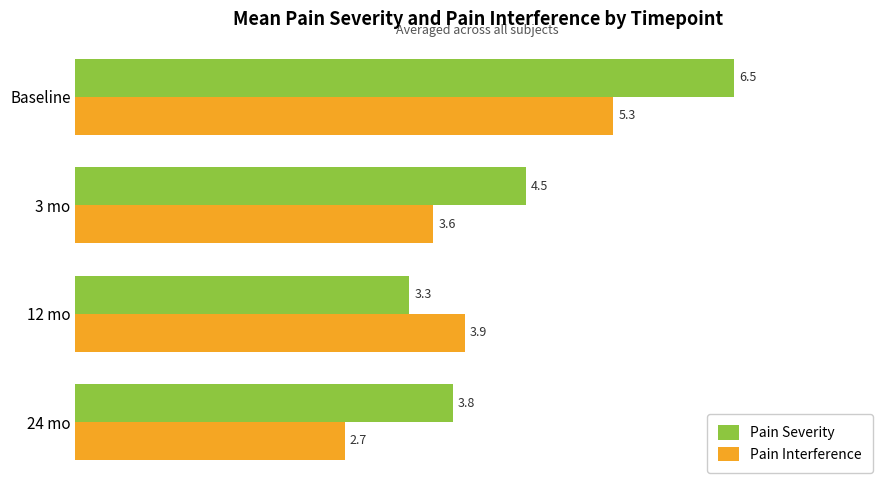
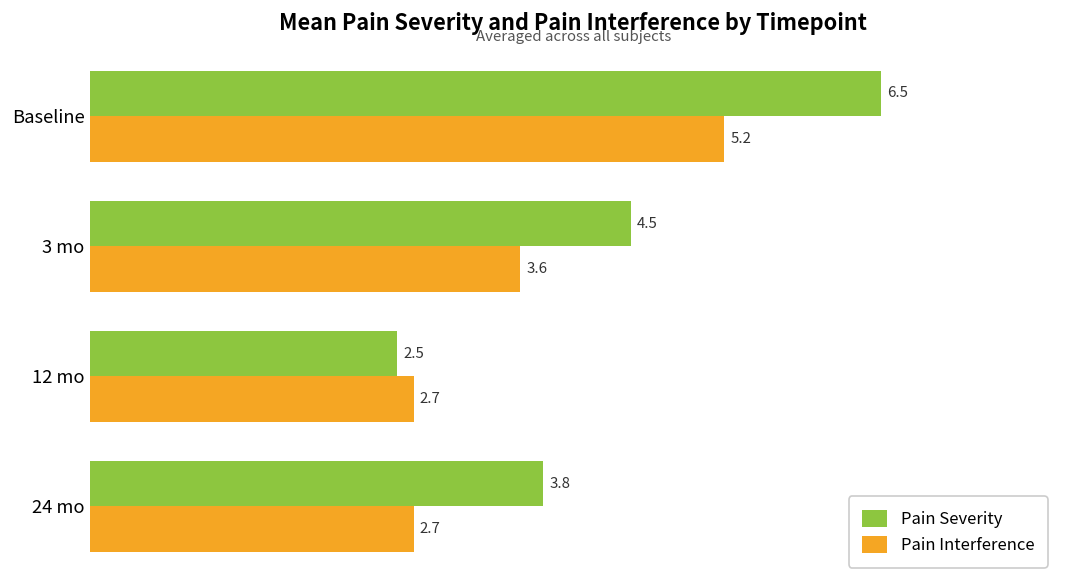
Pain Interference, Baseline: 5.3 -> 5.2
Pain Severity, 12 mo: 3.3 -> 2.5
Pain Interference, 12 mo: 3.9 -> 2.7
